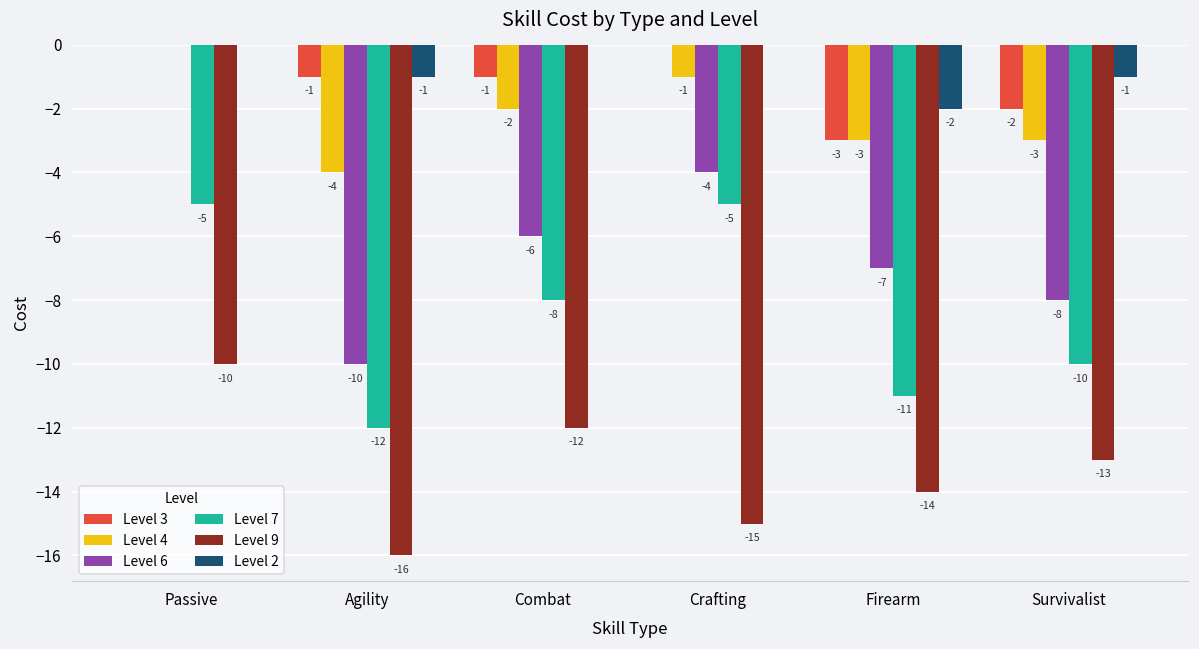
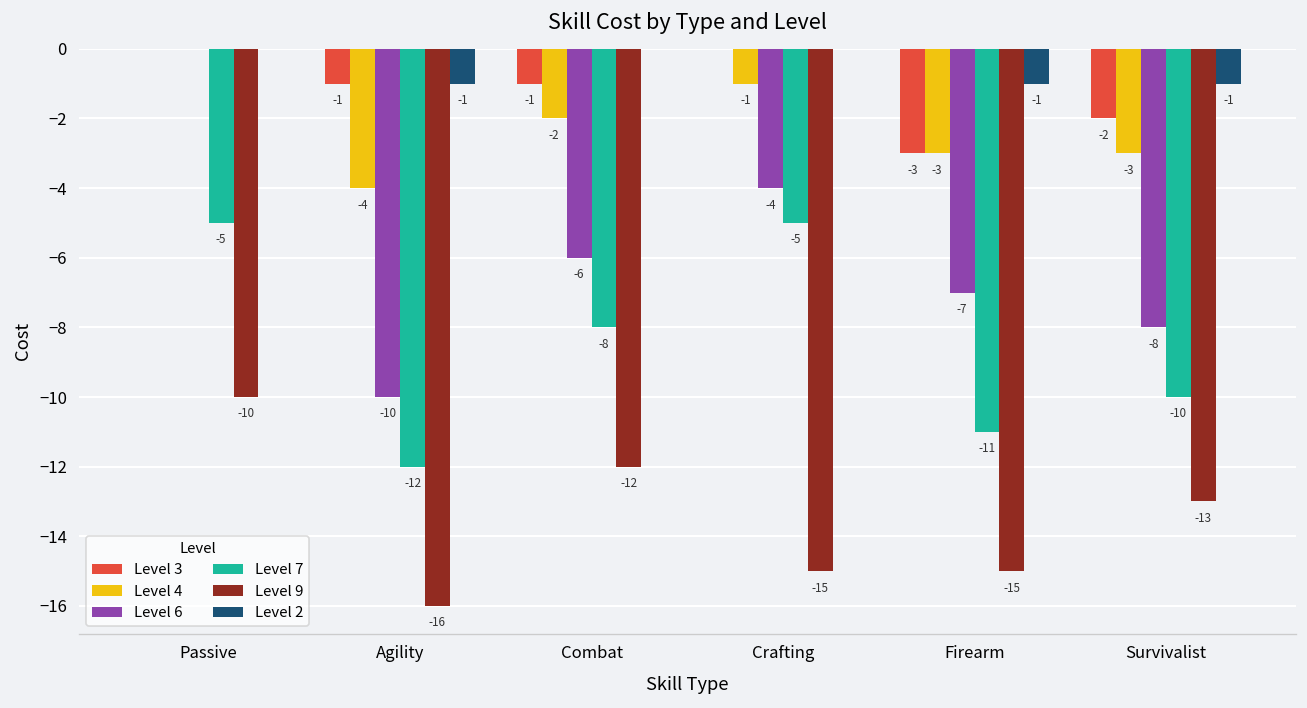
Level 9, Firearm: -14 -> -15
Level 2, Firearm: -2 -> -1
